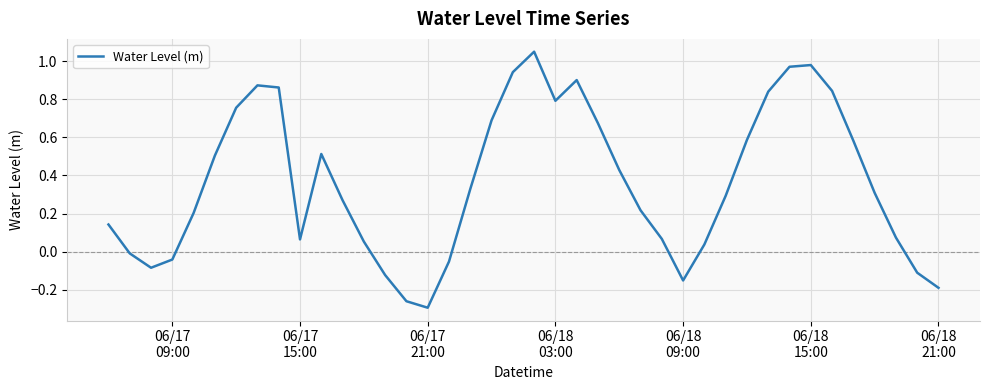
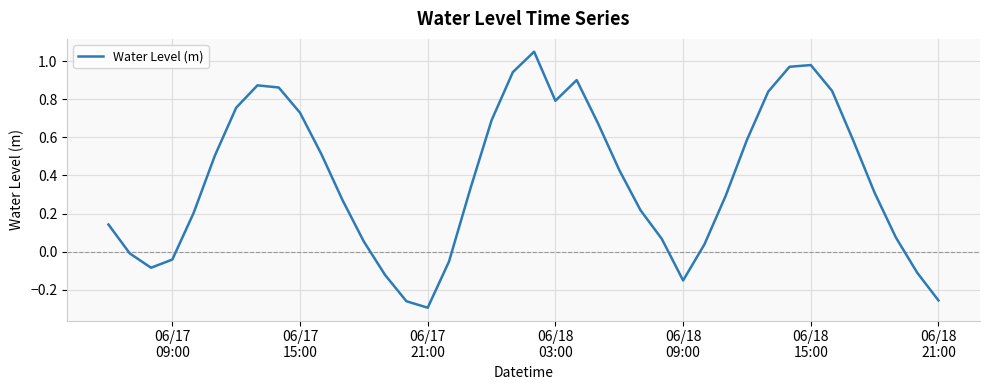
06/17 15:00: 0.06 -> 0.73
06/18 21:00: -0.19 -> -0.26
